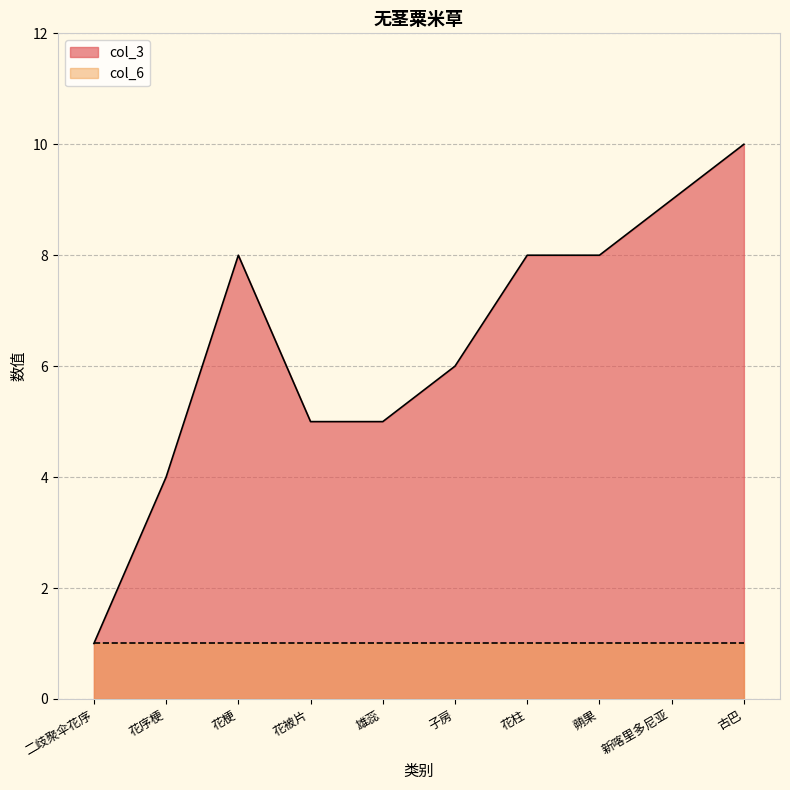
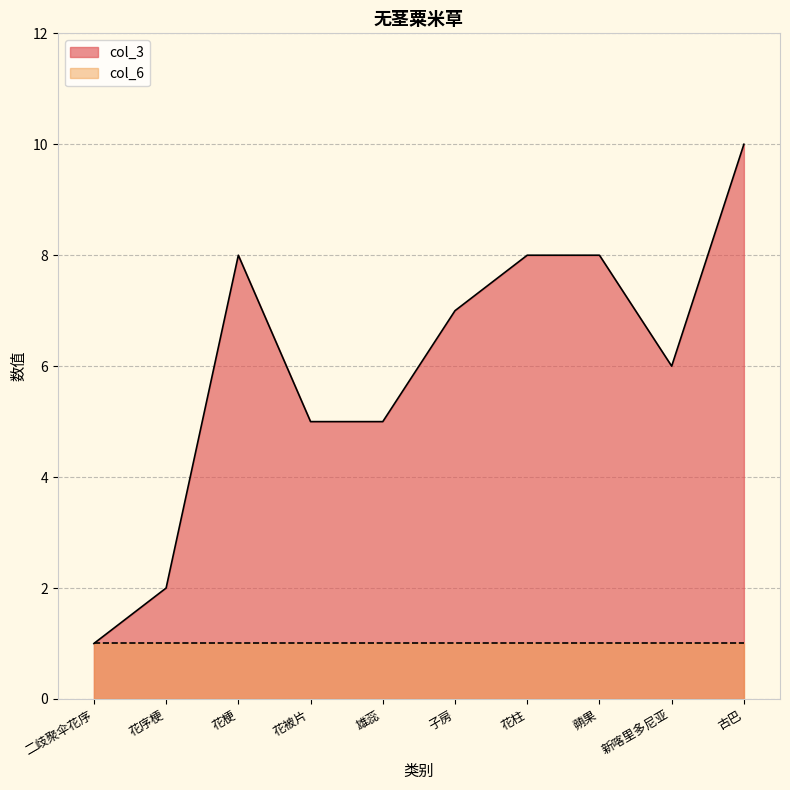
col_3, 花序梗: 4 -> 2
col_3, 子房: 6 -> 7
col_3, 新喀里多尼亚: 9 -> 6
